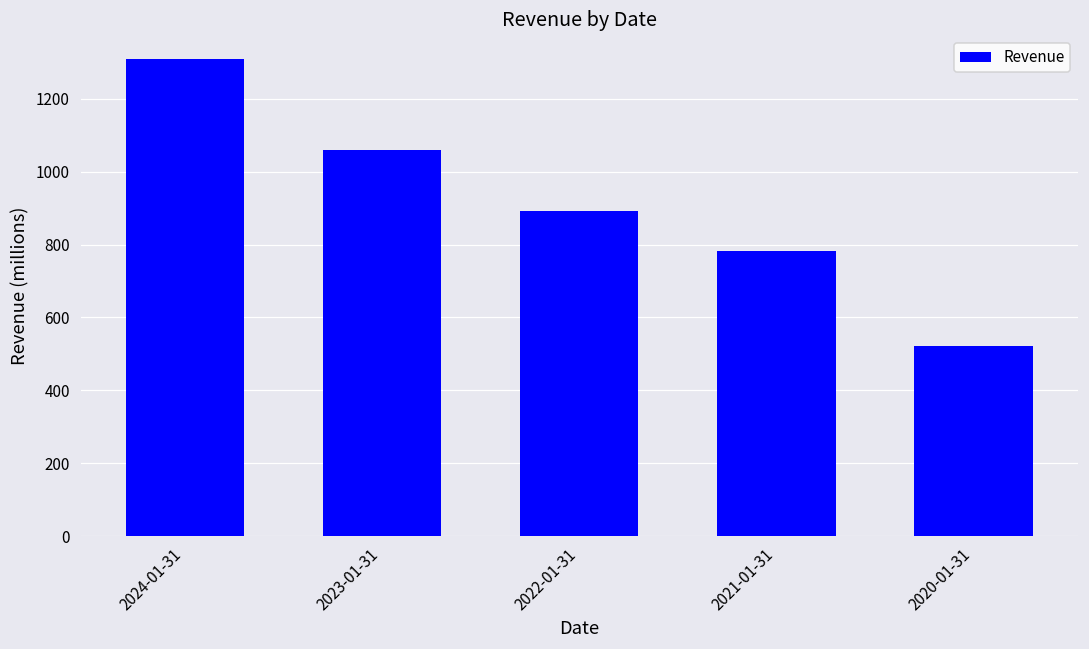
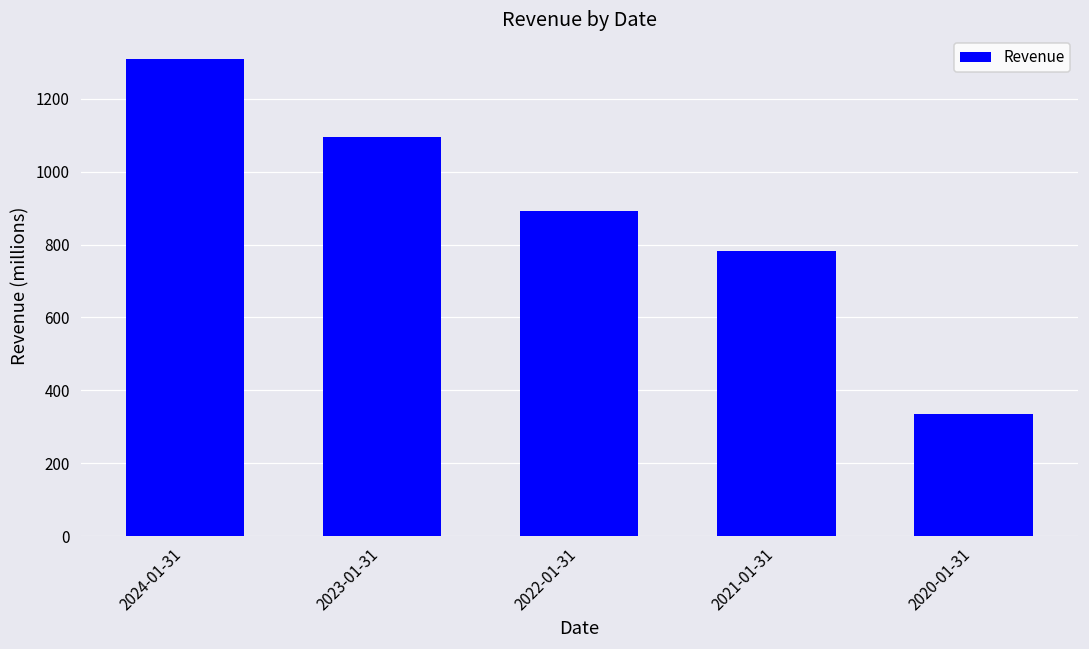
2023-01-31: 1060 -> 1100
2020-01-31: 520 -> 340
